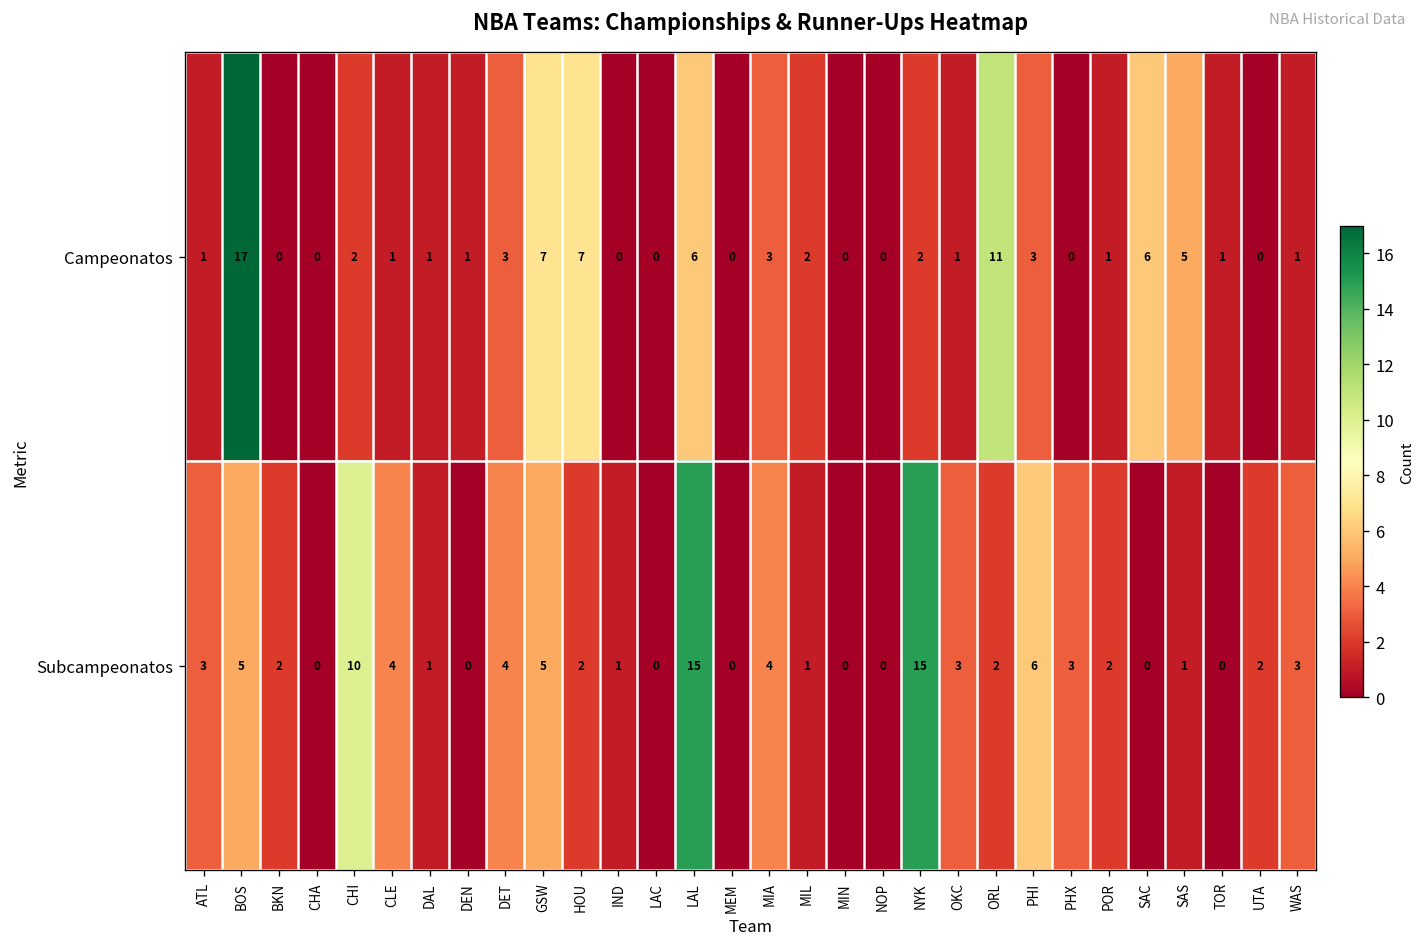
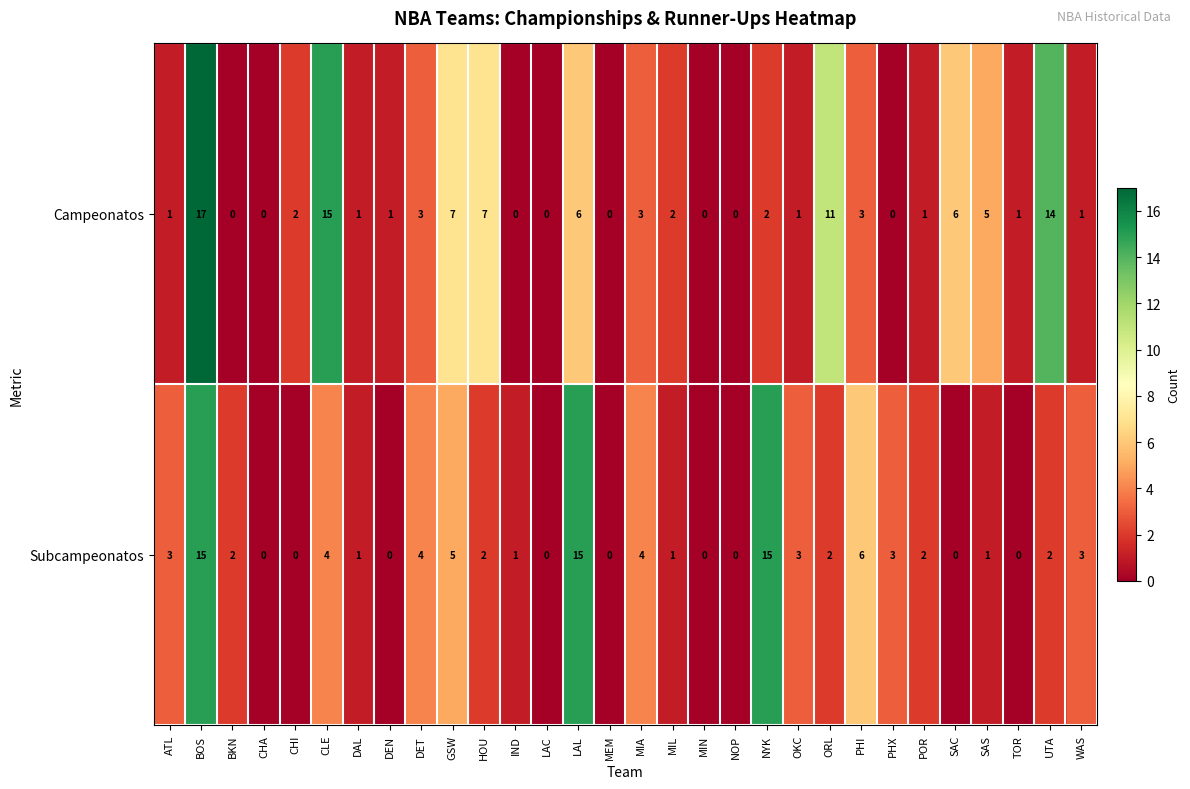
Campeonatos, CLE: 1 -> 15
Campeonatos, UTA: 0 -> 14
Subcampeonatos, BOS: 5 -> 15
Subcampeonatos, CHI: 10 -> 0
